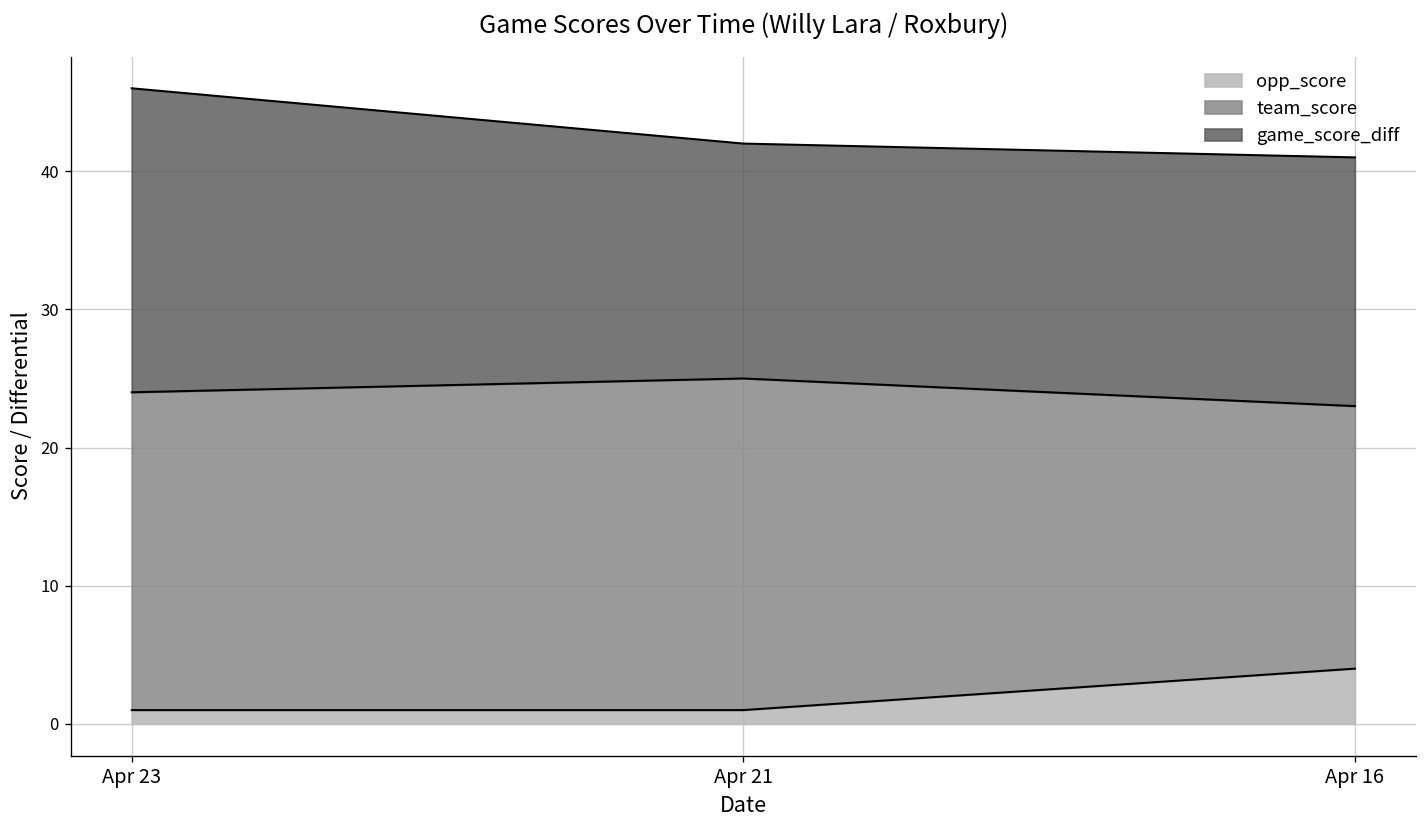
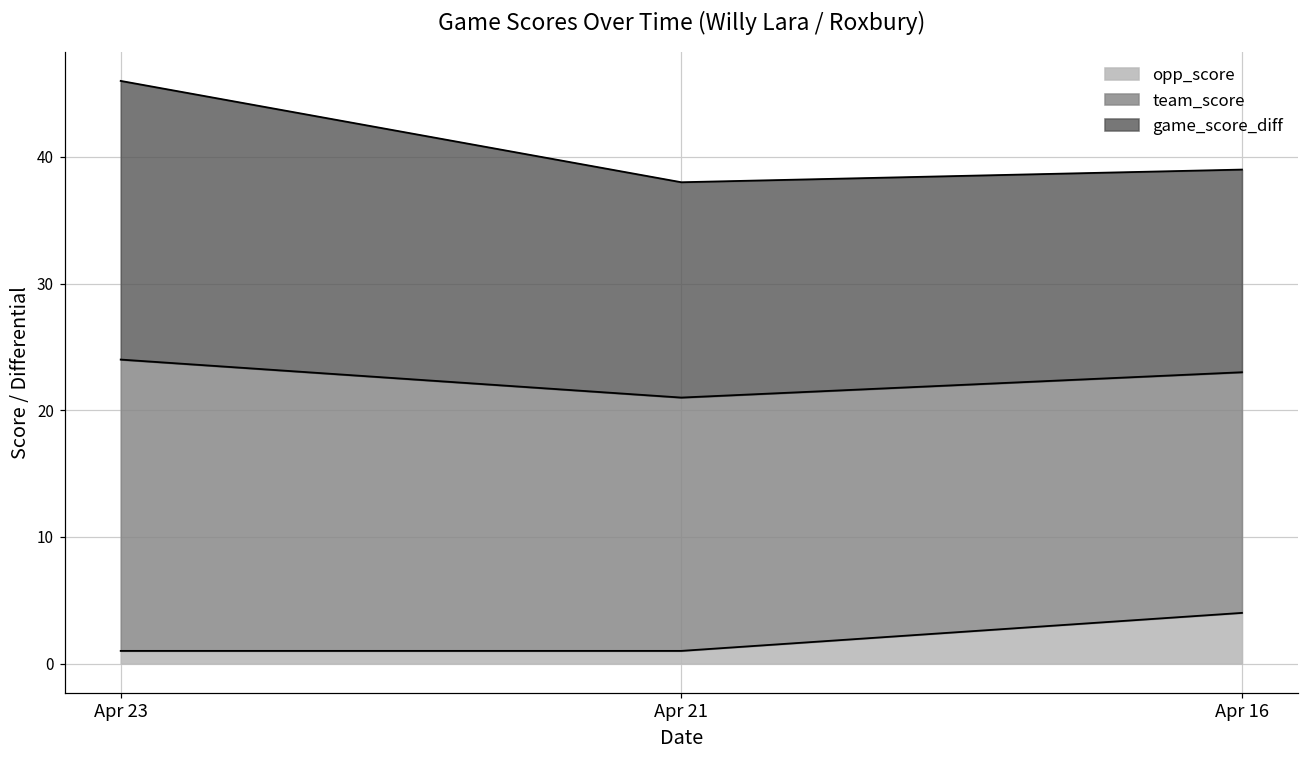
team_score, Apr 21: 24 -> 20
game_score_diff, Apr 16: 18 -> 16
